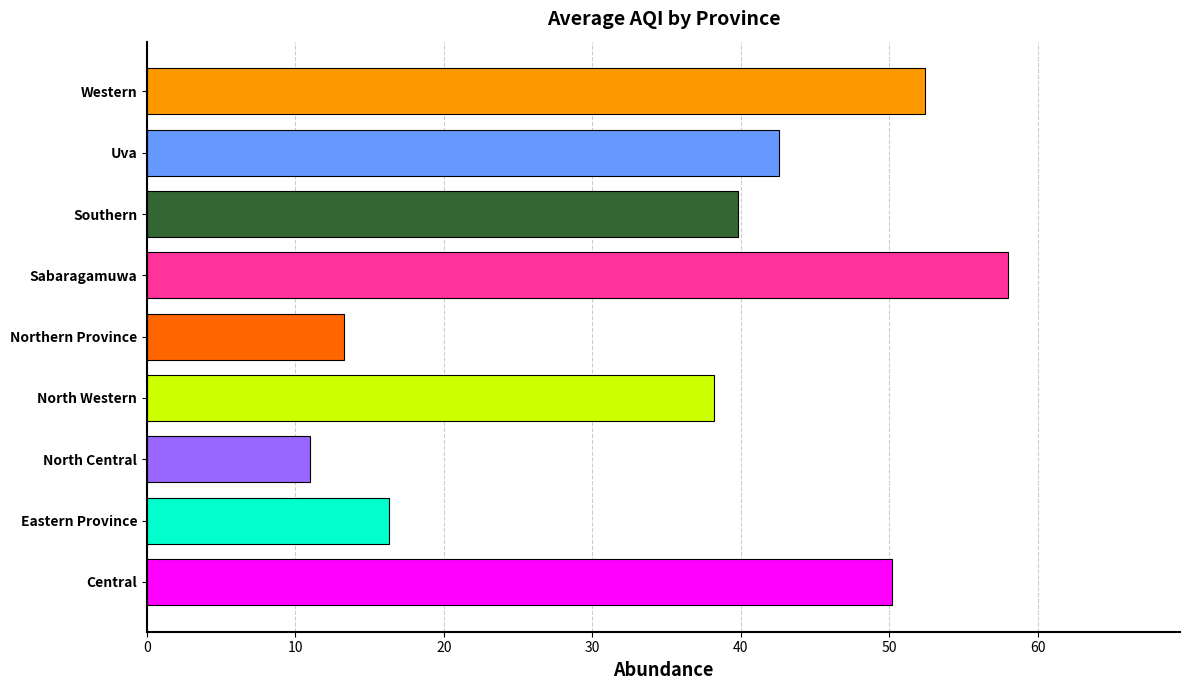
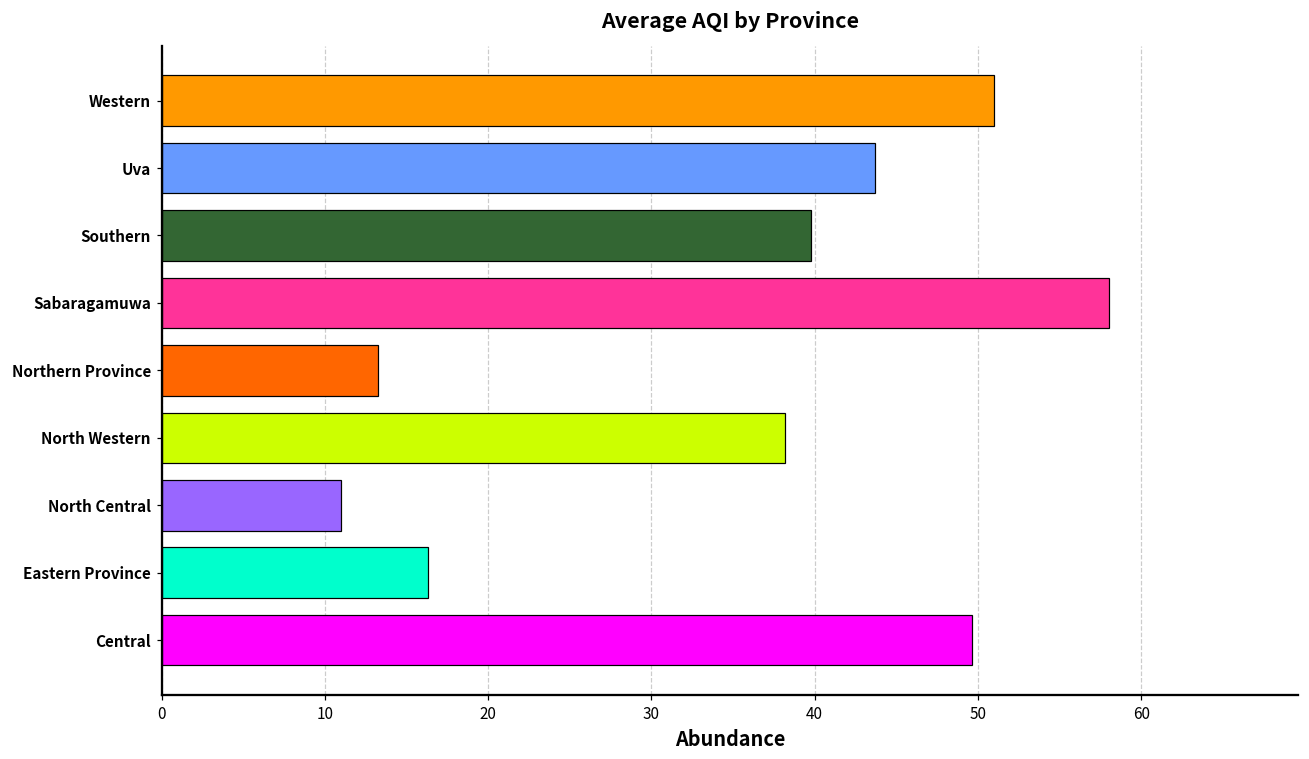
Western: 52.4 -> 51.0
Uva: 42.6 -> 43.7
Central: 50.2 -> 49.6
